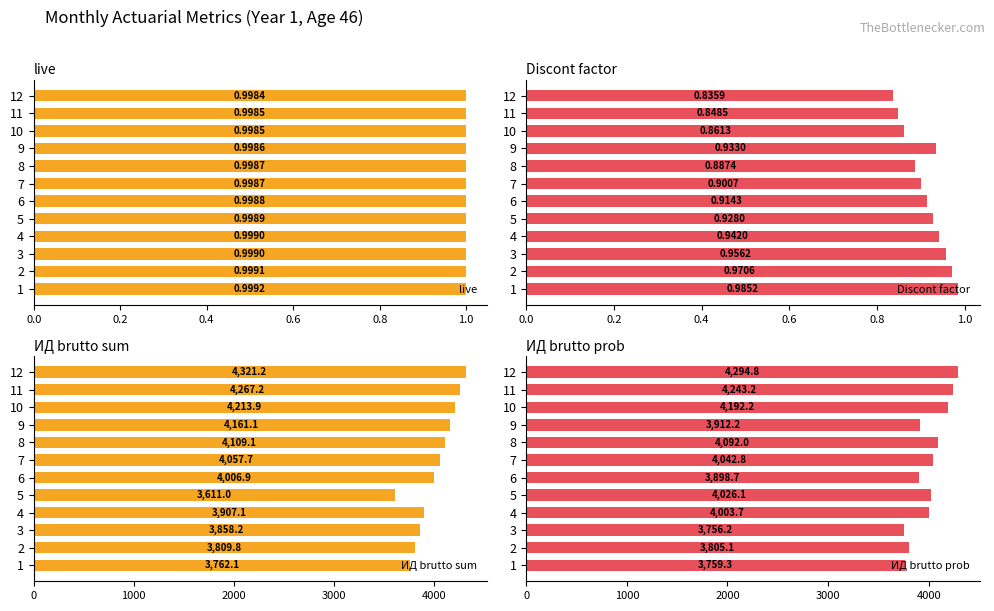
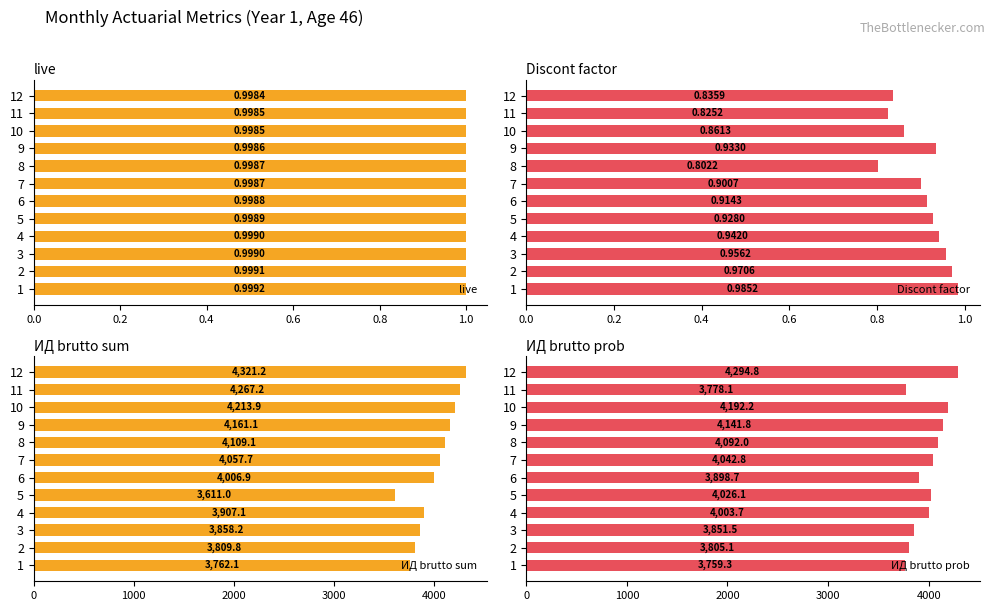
Discont factor, 11: 0.8485 -> 0.8252
Discont factor, 8: 0.8874 -> 0.8022
ИД brutto prob, 11: 4,243.2 -> 3,778.1
ИД brutto prob, 9: 3,912.2 -> 4,141.8
ИД brutto prob, 3: 3,756.2 -> 3,851.5
